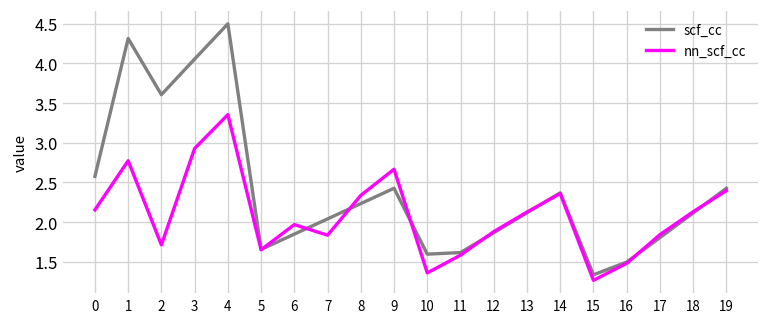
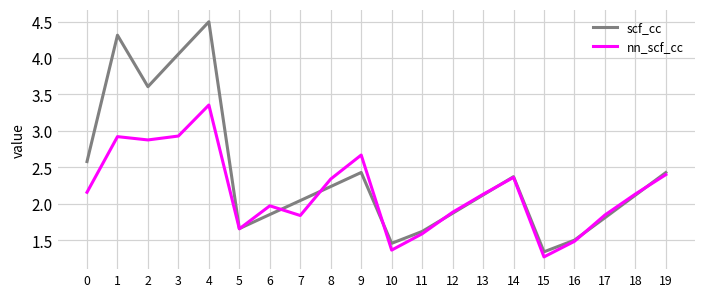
nn_scf_cc, 1: 2.8 -> 2.9
nn_scf_cc, 2: 1.7 -> 2.9
scf_cc, 10: 1.6 -> 1.5
